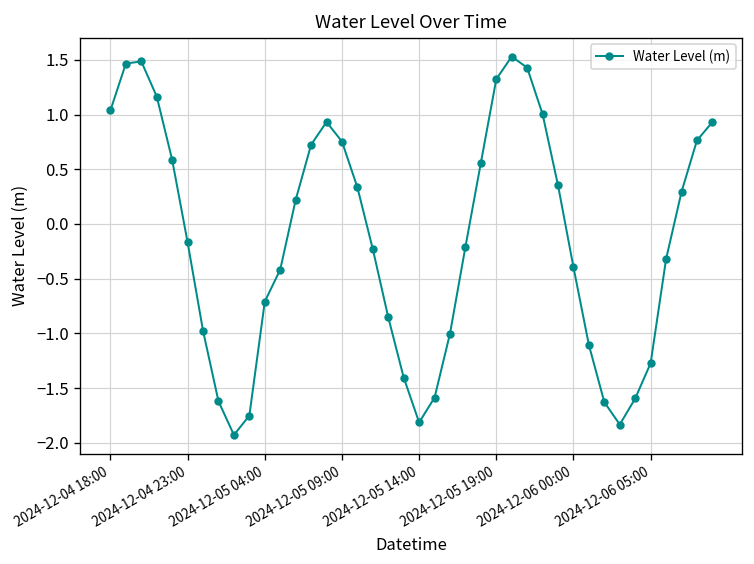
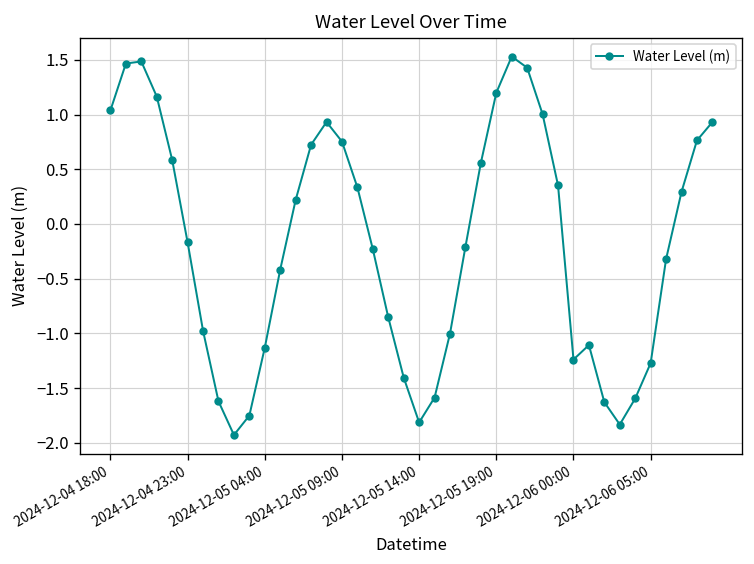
2024-12-05 04:00: -0.7 -> -1.1
2024-12-05 19:00: 1.3 -> 1.2
2024-12-06 00:00: -0.4 -> -1.2
